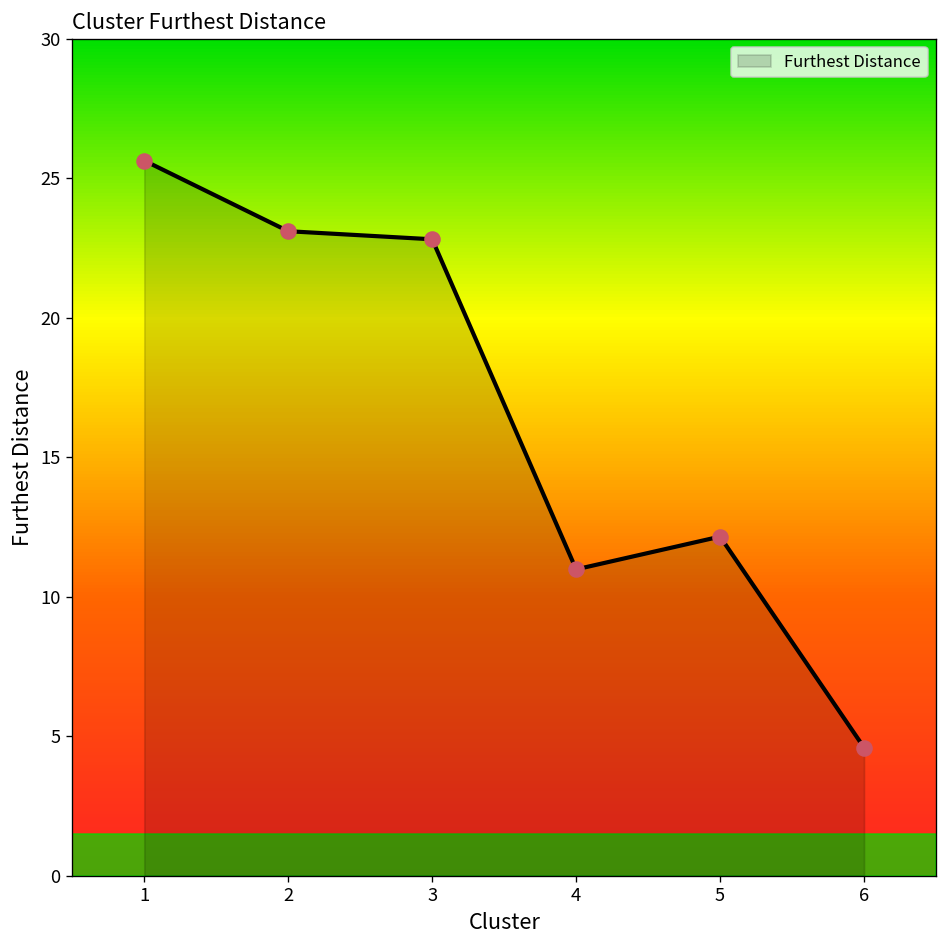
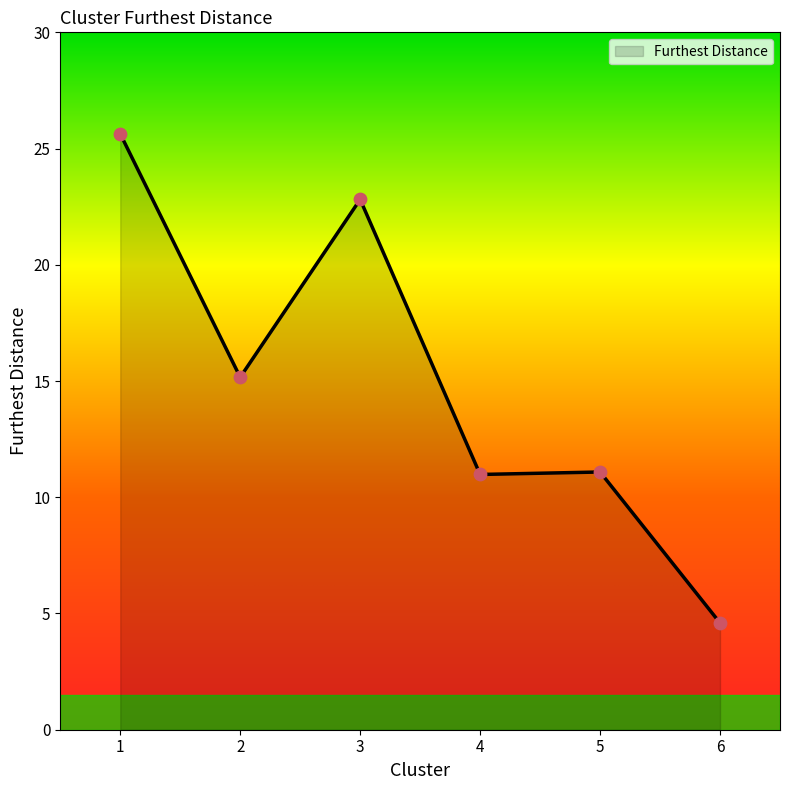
2: 23.1 -> 15.2
5: 12.2 -> 11.1
